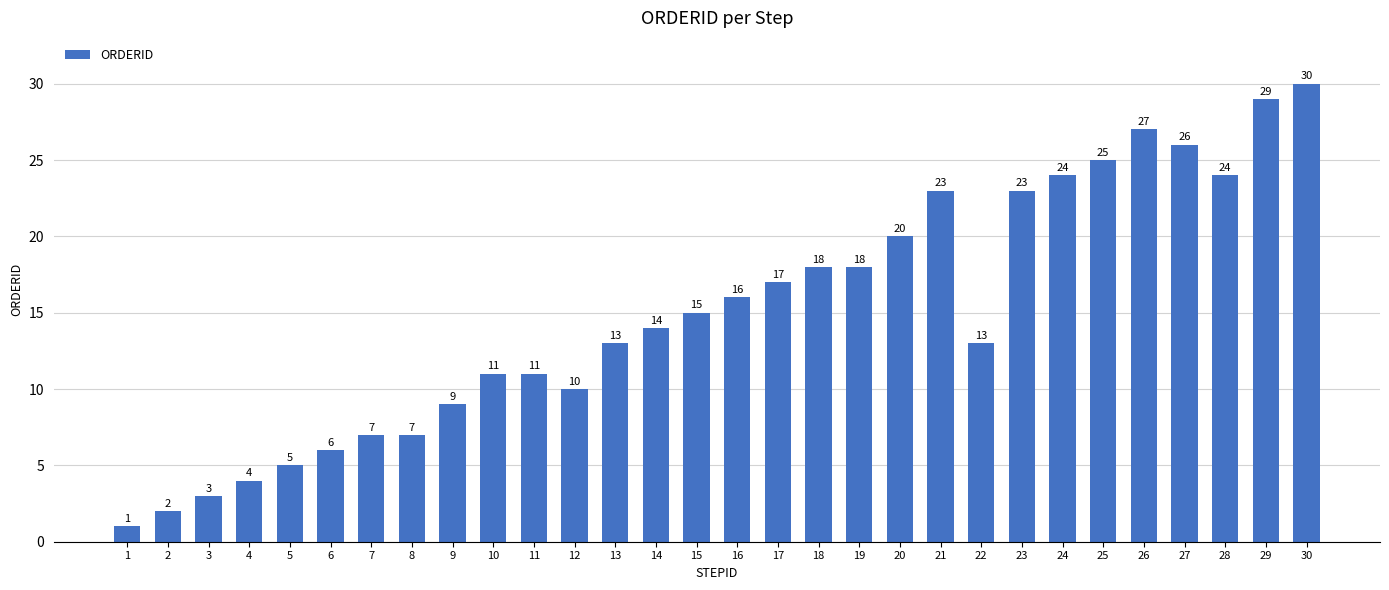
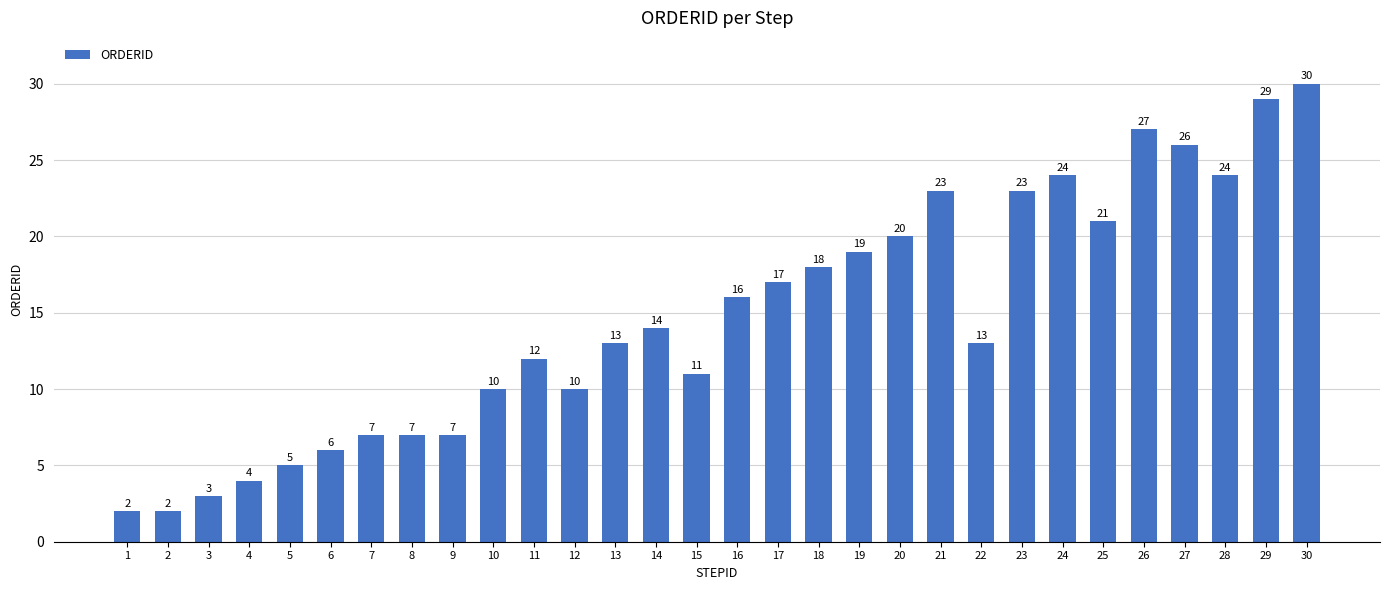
1: 1 -> 2
9: 9 -> 7
10: 11 -> 10
11: 11 -> 12
15: 15 -> 11
19: 18 -> 19
25: 25 -> 21
